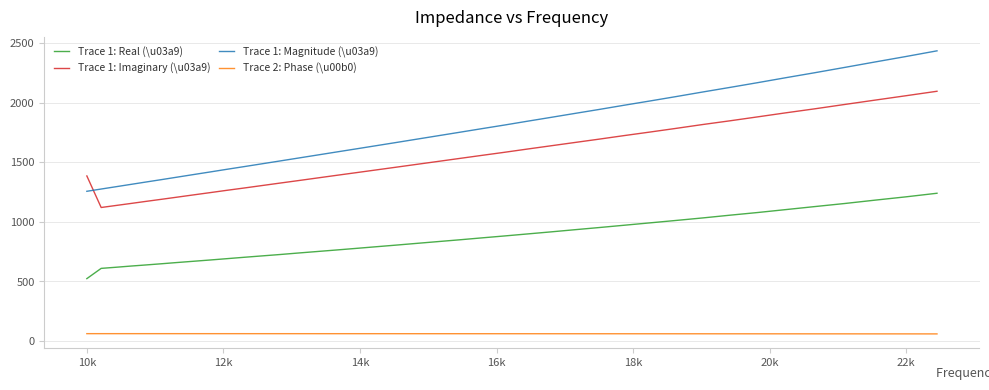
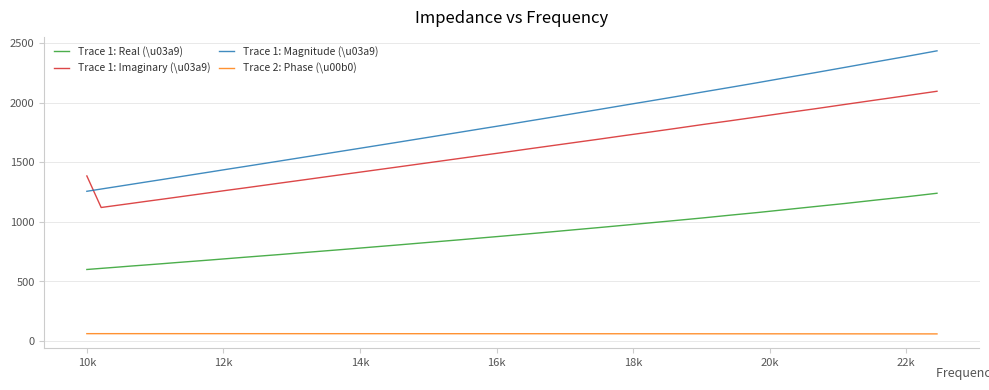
Trace 1: Real (\u03a9), 10k: 520 -> 600
